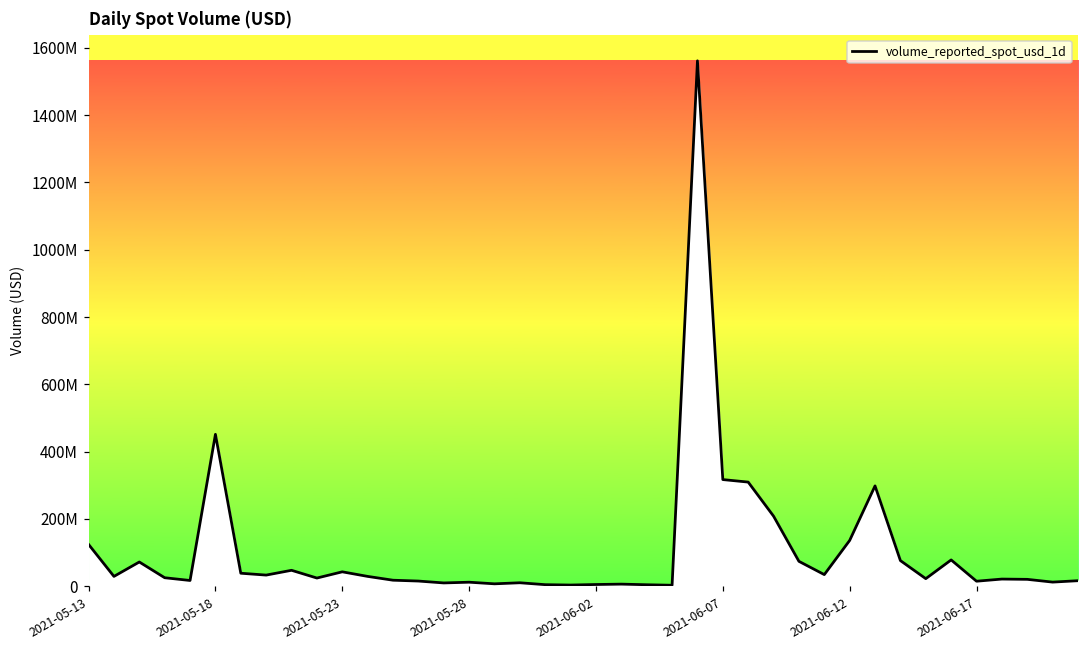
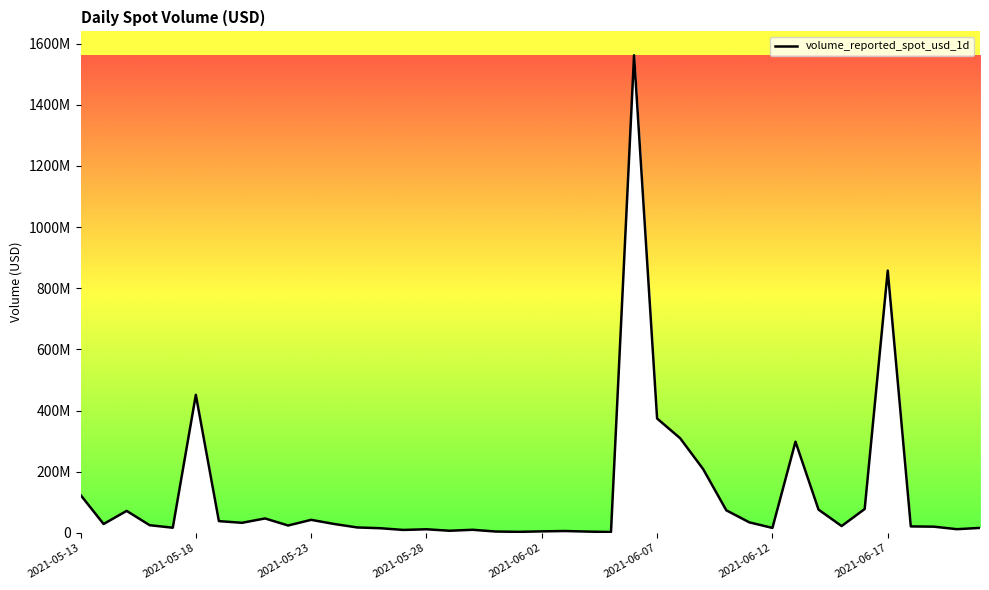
2021-06-07: 320000000 -> 370000000
2021-06-12: 140000000 -> 20000000
2021-06-17: 20000000 -> 860000000
